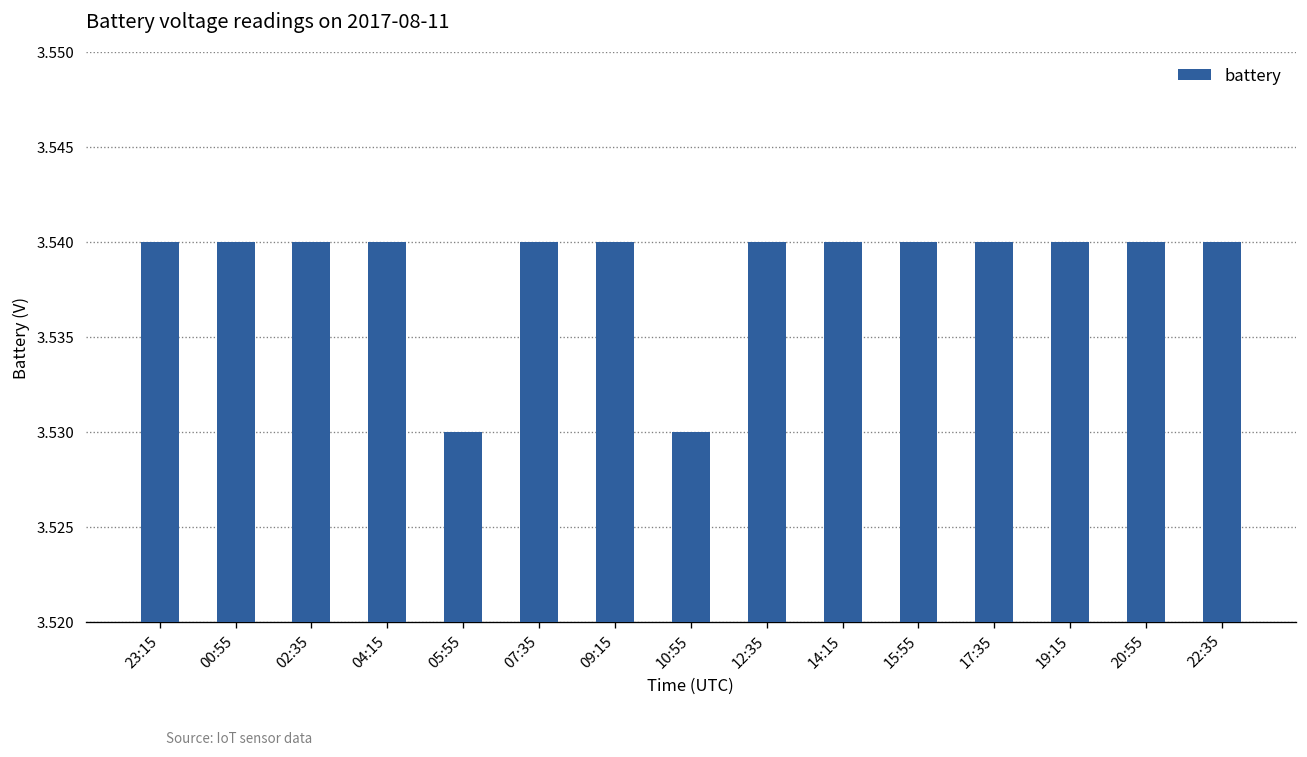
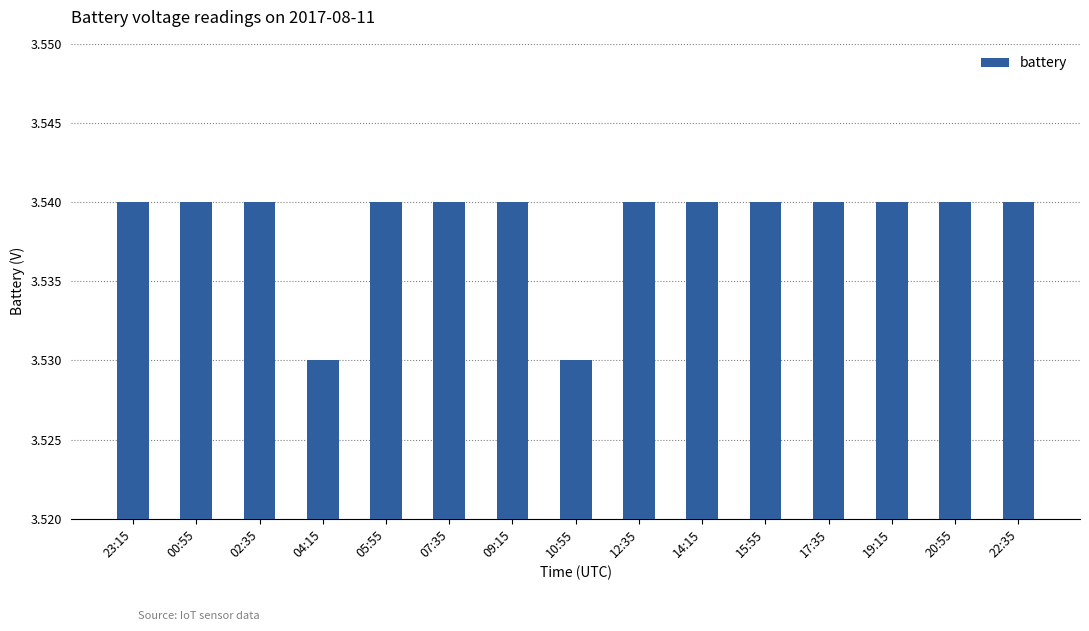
04:15: 3.54 -> 3.53
05:55: 3.53 -> 3.54
